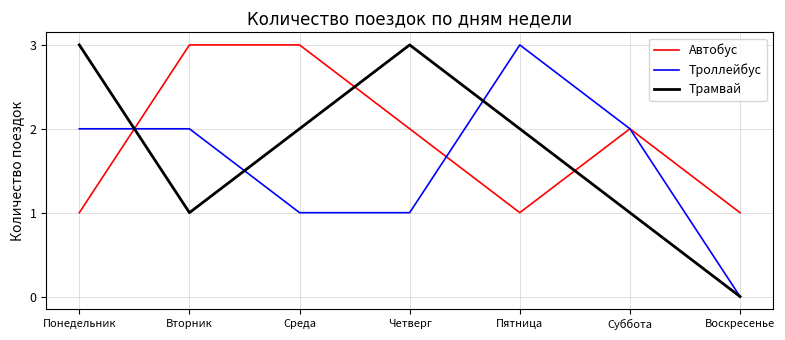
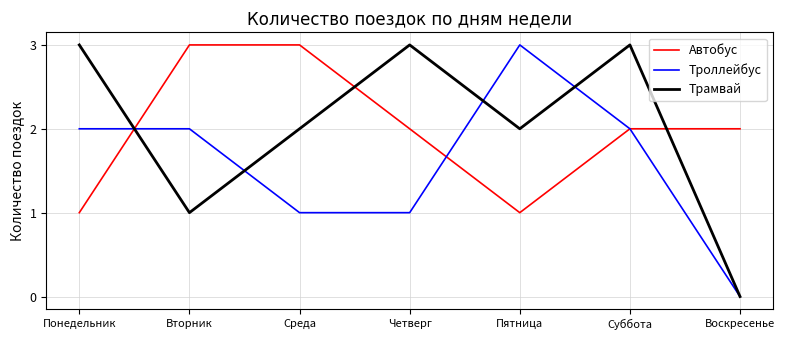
Трамвай, Суббота: 1 -> 3
Автобус, Воскресенье: 1 -> 2
